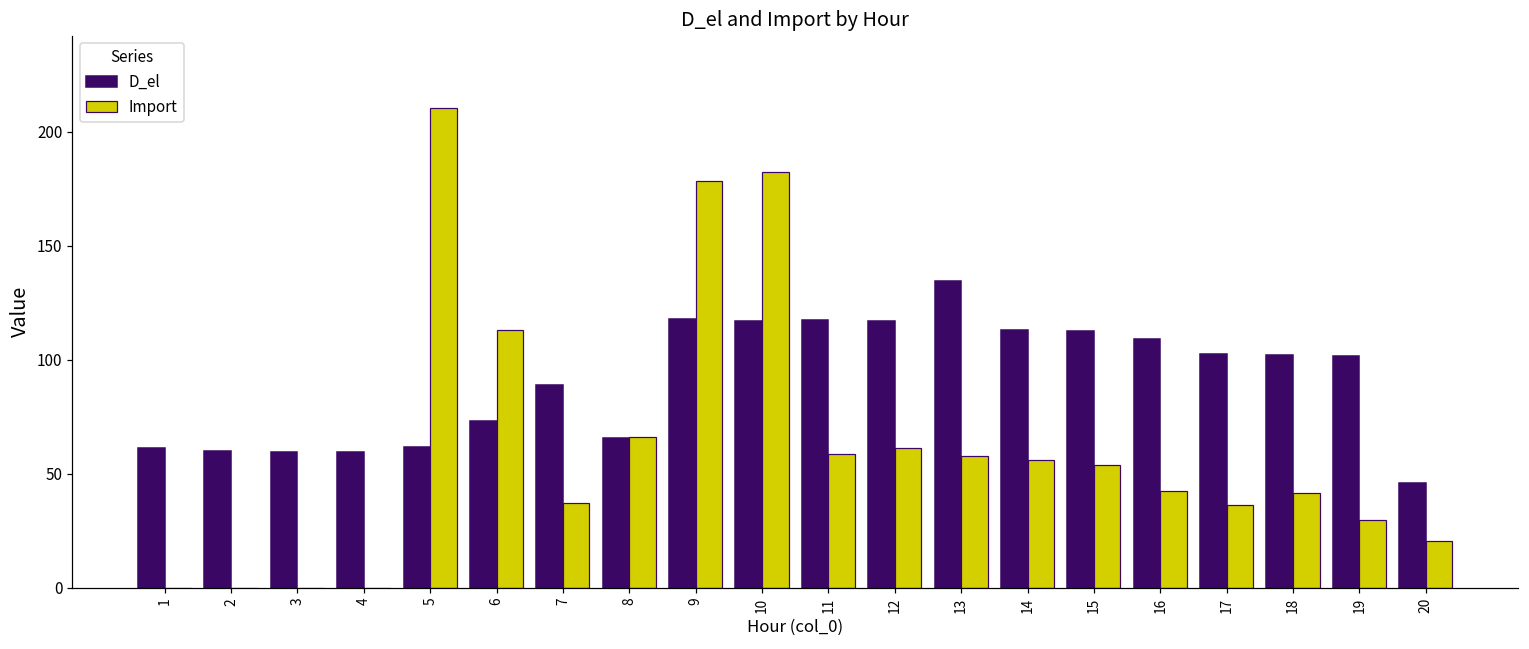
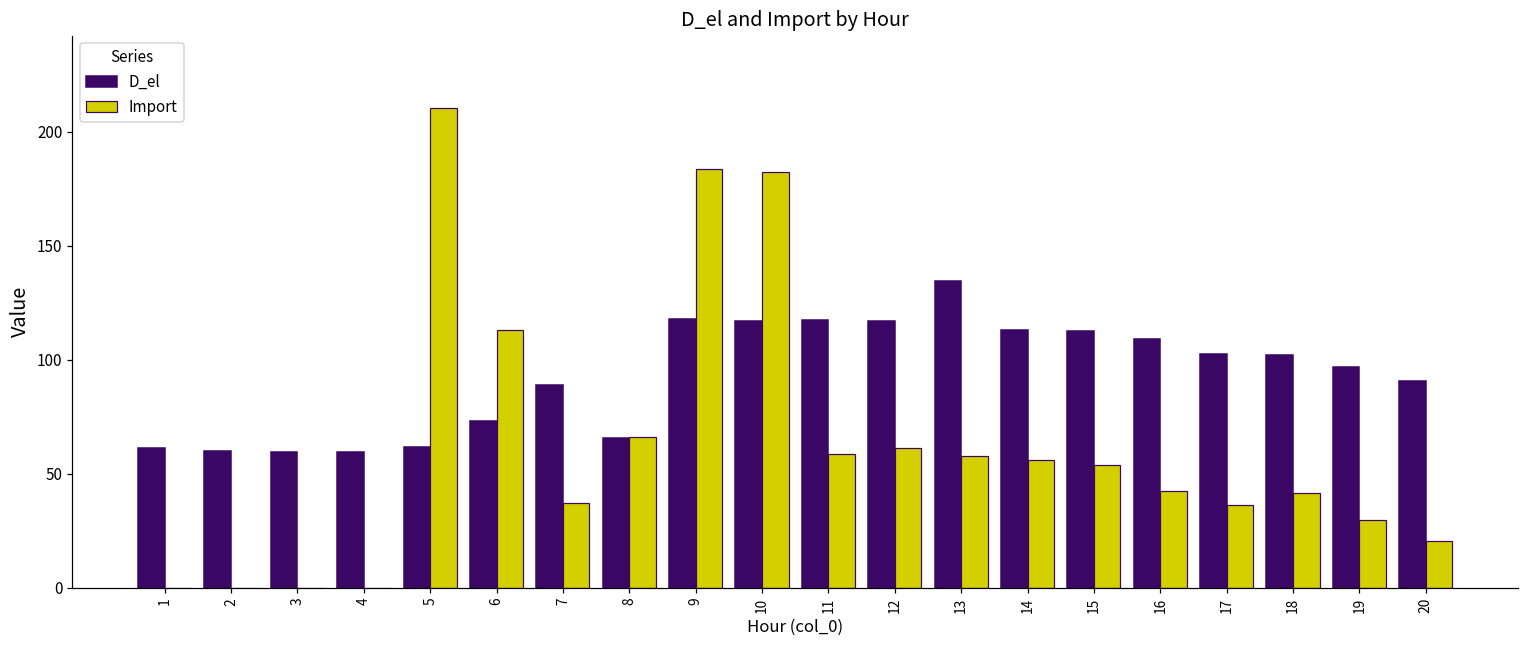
Import, 9: 179 -> 184
D_el, 19: 102 -> 97
D_el, 20: 46 -> 91
